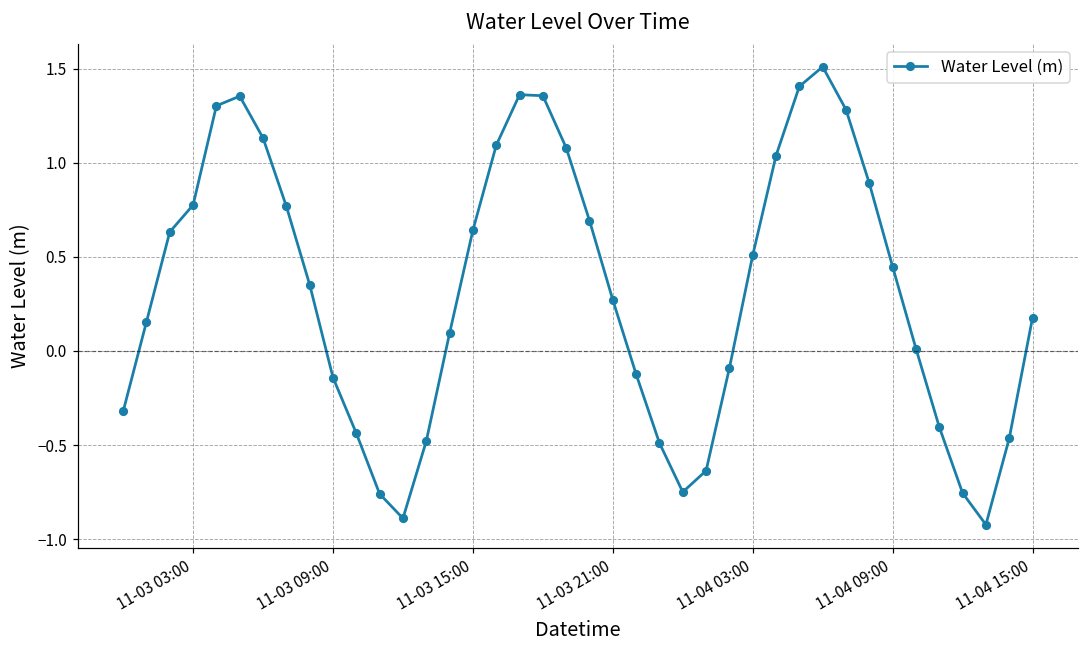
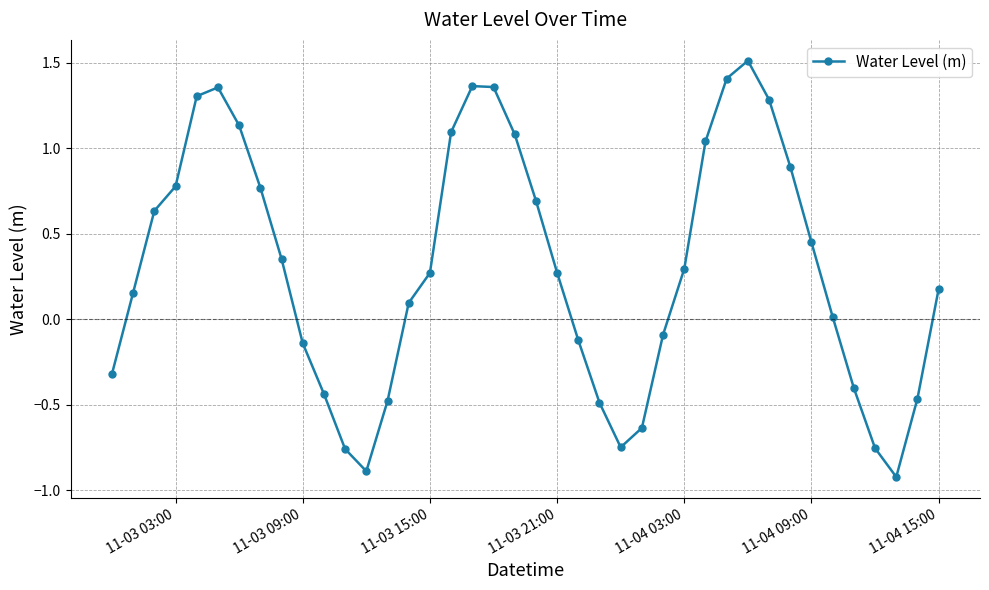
11-03 15:00: 0.64 -> 0.27
11-04 03:00: 0.51 -> 0.29
